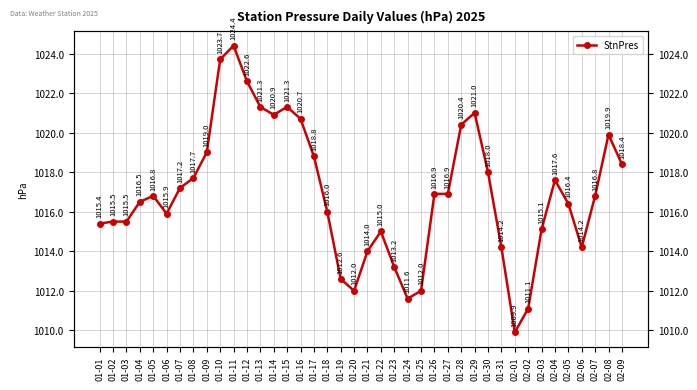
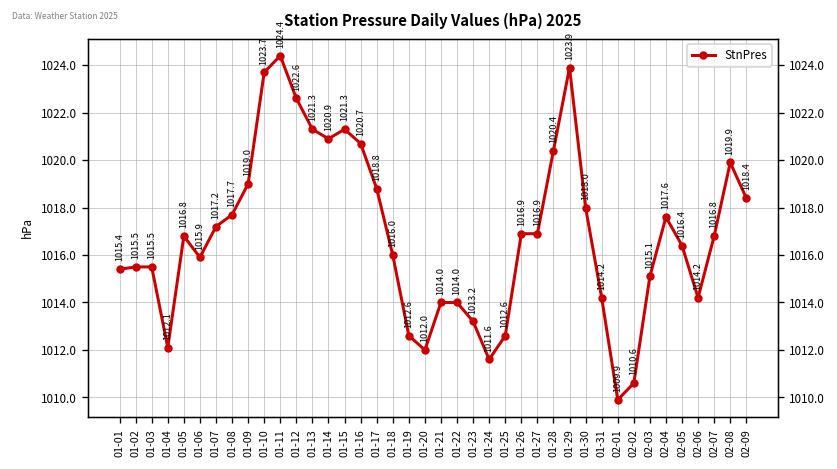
01-04: 1016.5 -> 1012.1
01-22: 1015.0 -> 1014.0
01-25: 1012.0 -> 1012.6
01-29: 1021.0 -> 1023.9
02-02: 1011.1 -> 1010.6
